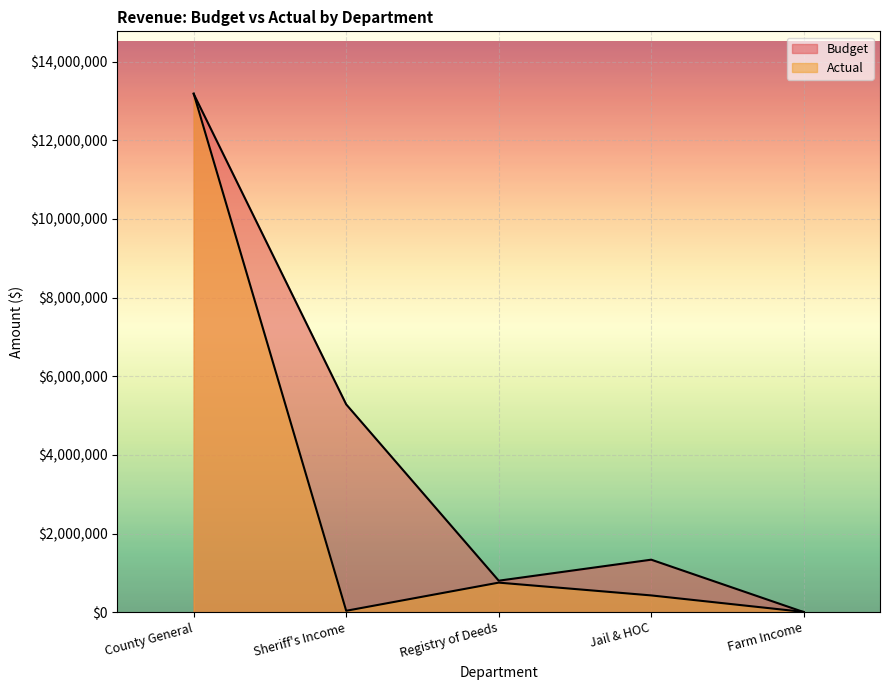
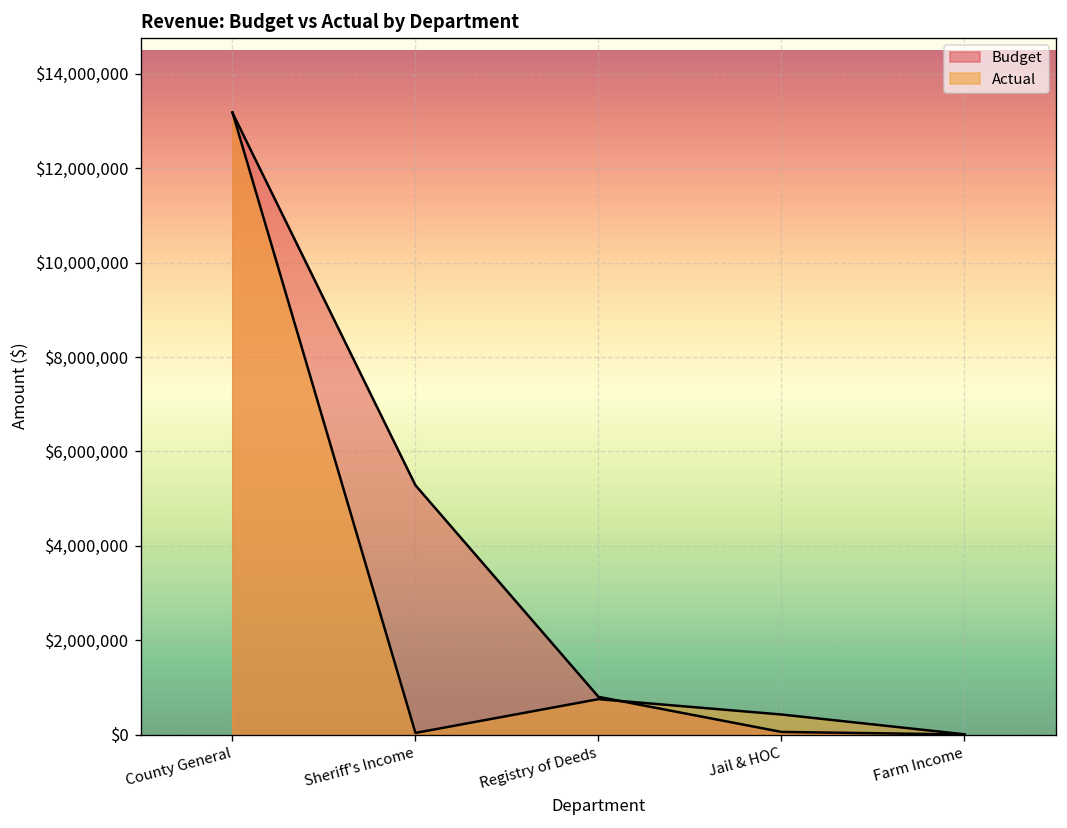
Budget, Jail & HOC: $1,300,000 -> $100,000
